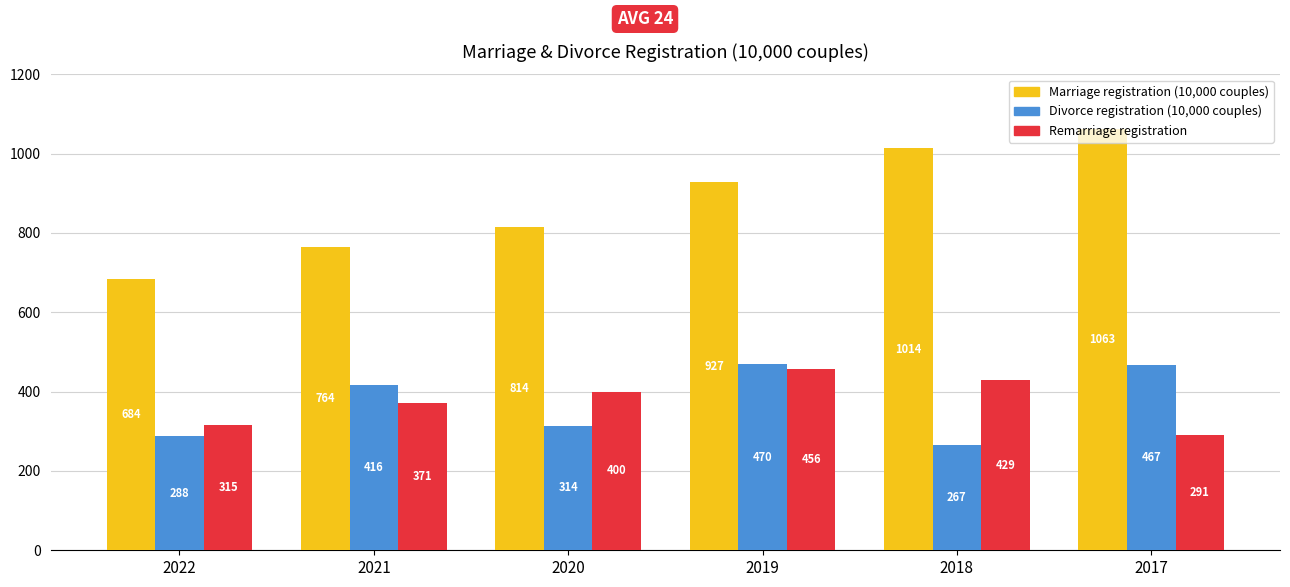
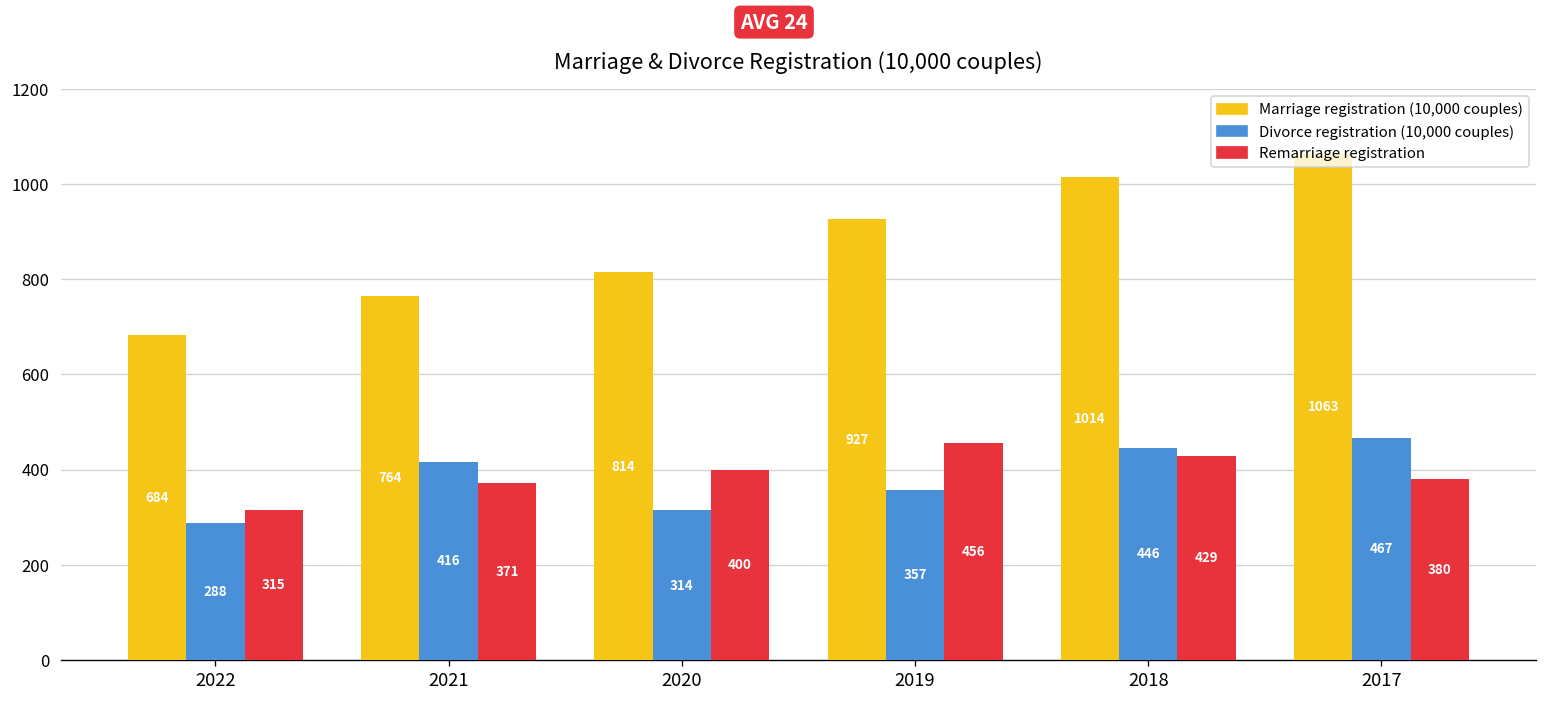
Divorce registration (10,000 couples), 2019: 470 -> 357
Divorce registration (10,000 couples), 2018: 267 -> 446
Remarriage registration, 2017: 291 -> 380
